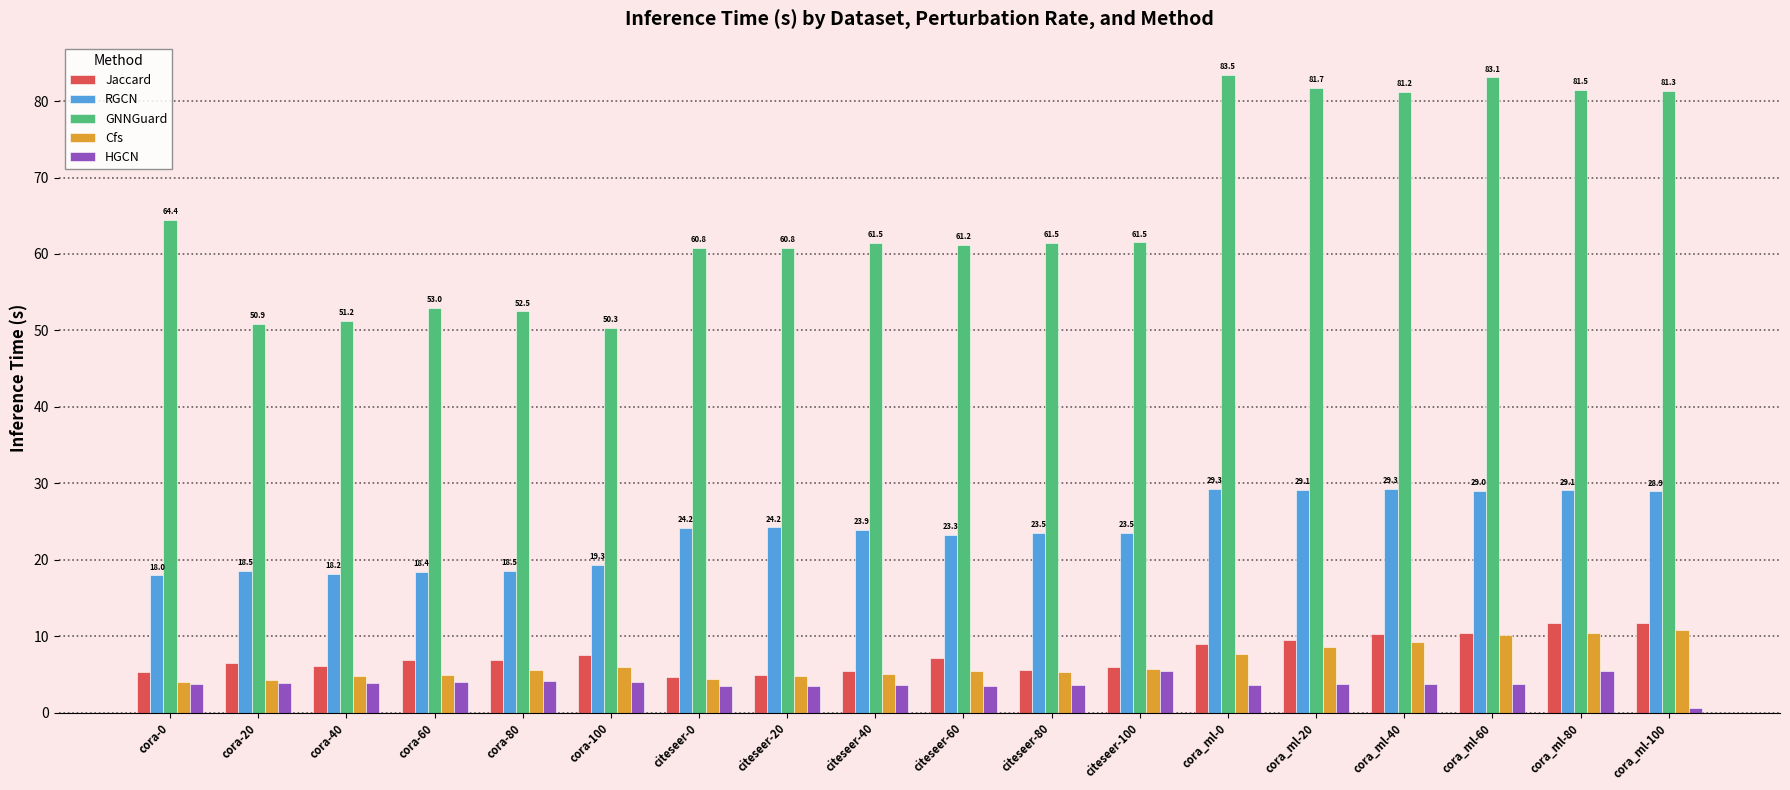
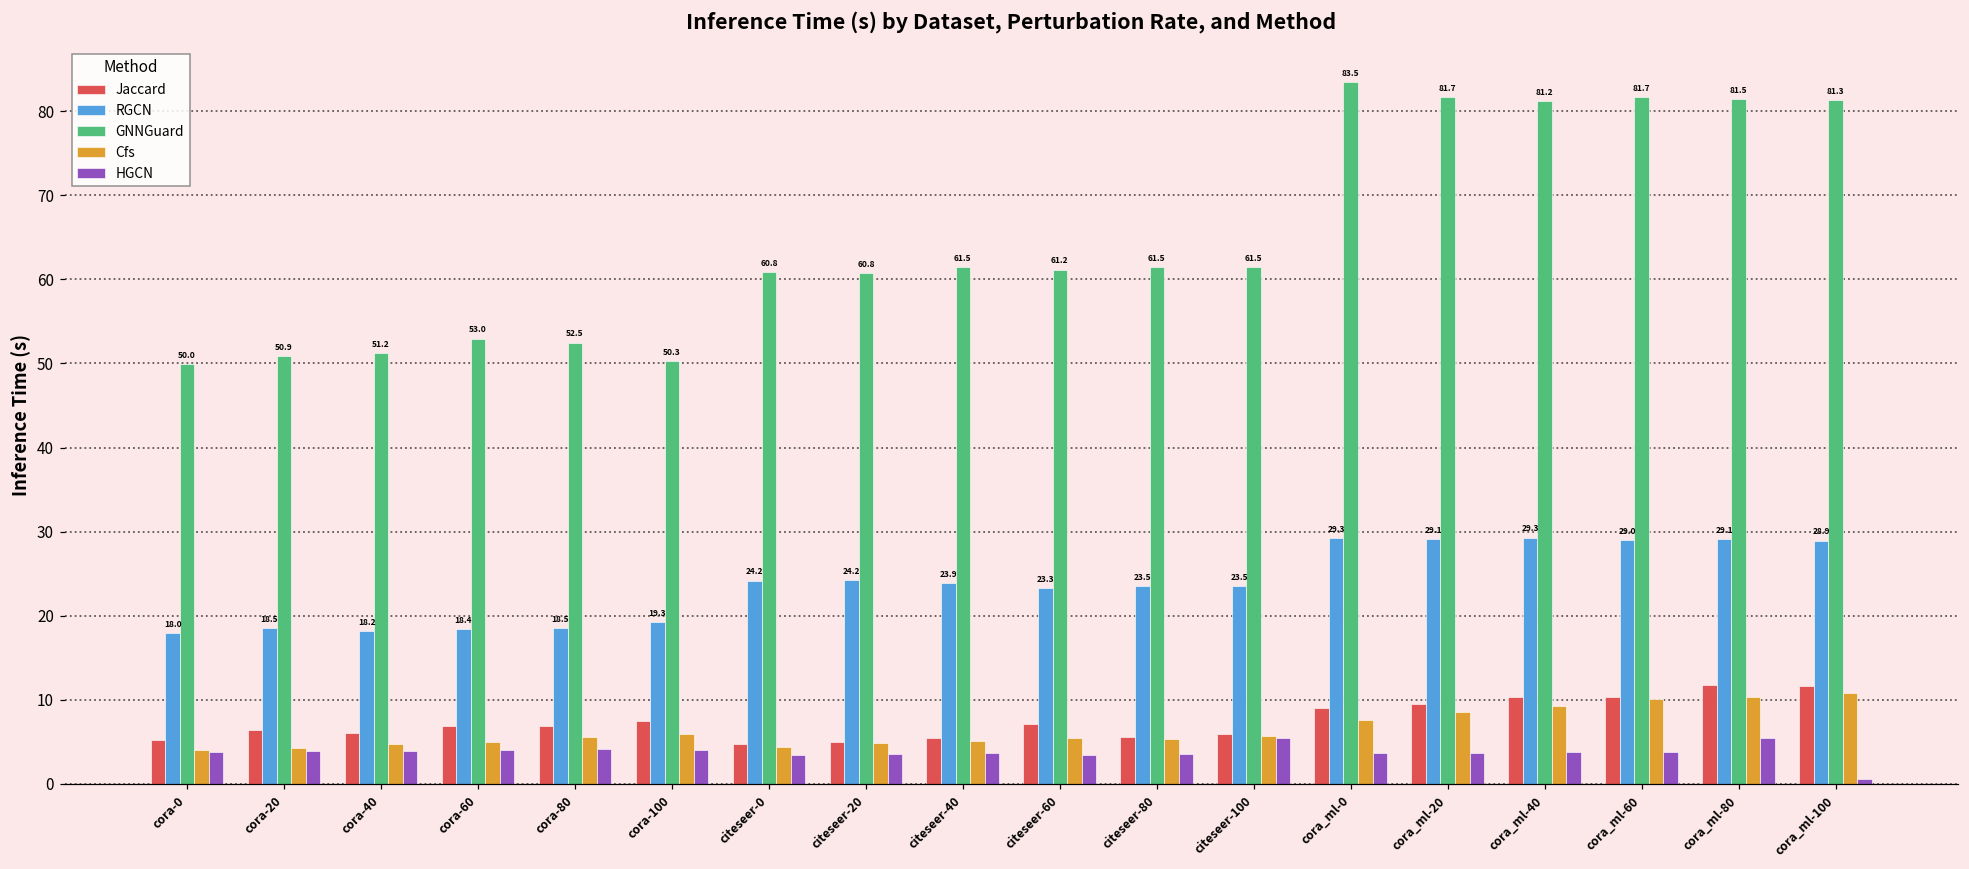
GNNGuard, cora-0: 64.4 -> 50.0
GNNGuard, cora_ml-60: 83.1 -> 81.7
